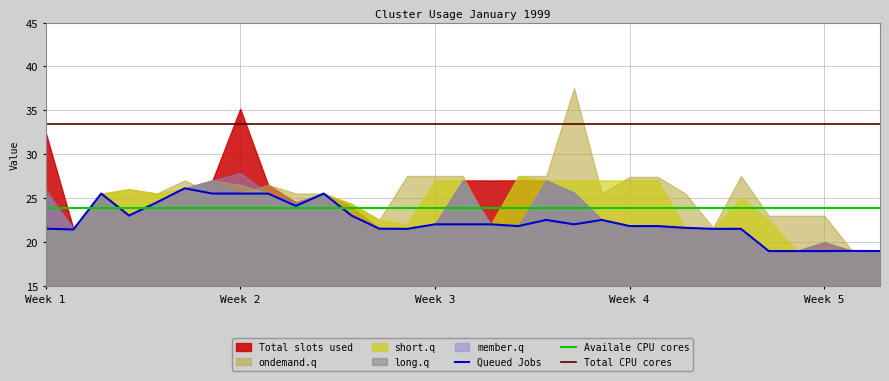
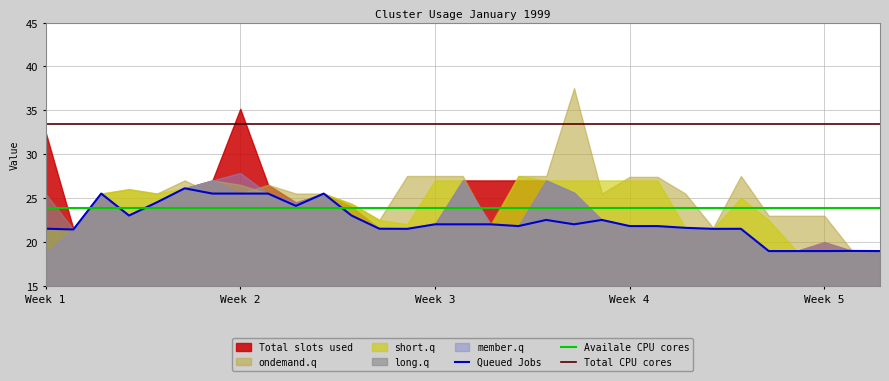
member.q, Week 1: 26 -> 19
